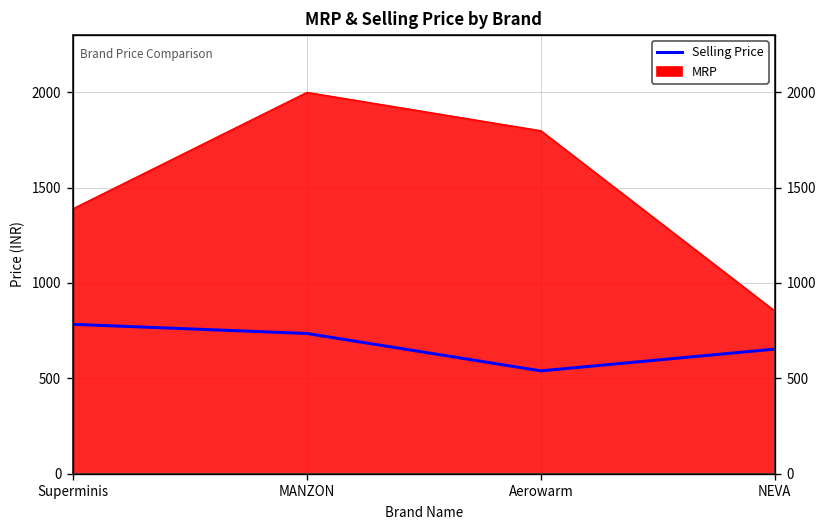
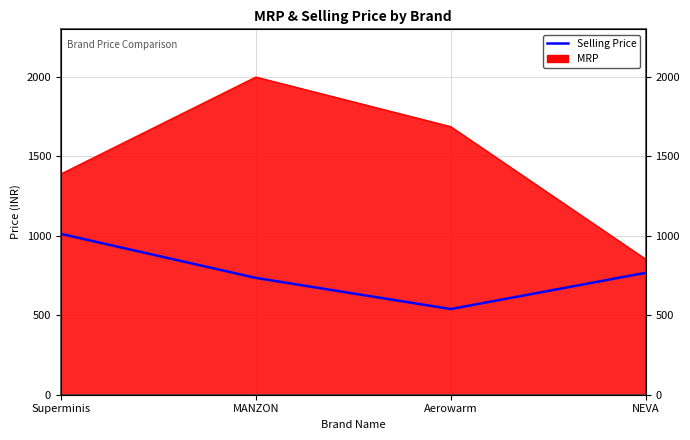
Selling Price, Superminis: 780 -> 1010
MRP, Aerowarm: 1800 -> 1690
Selling Price, NEVA: 650 -> 770
